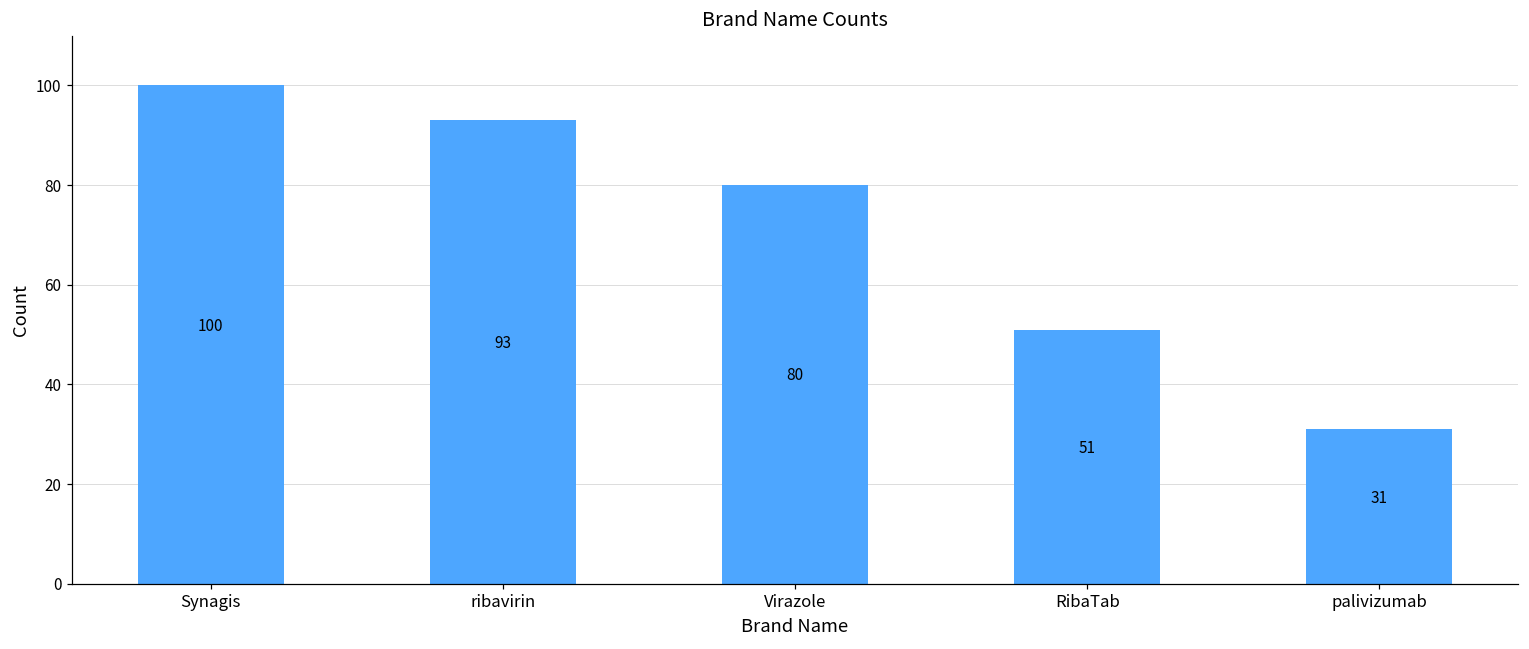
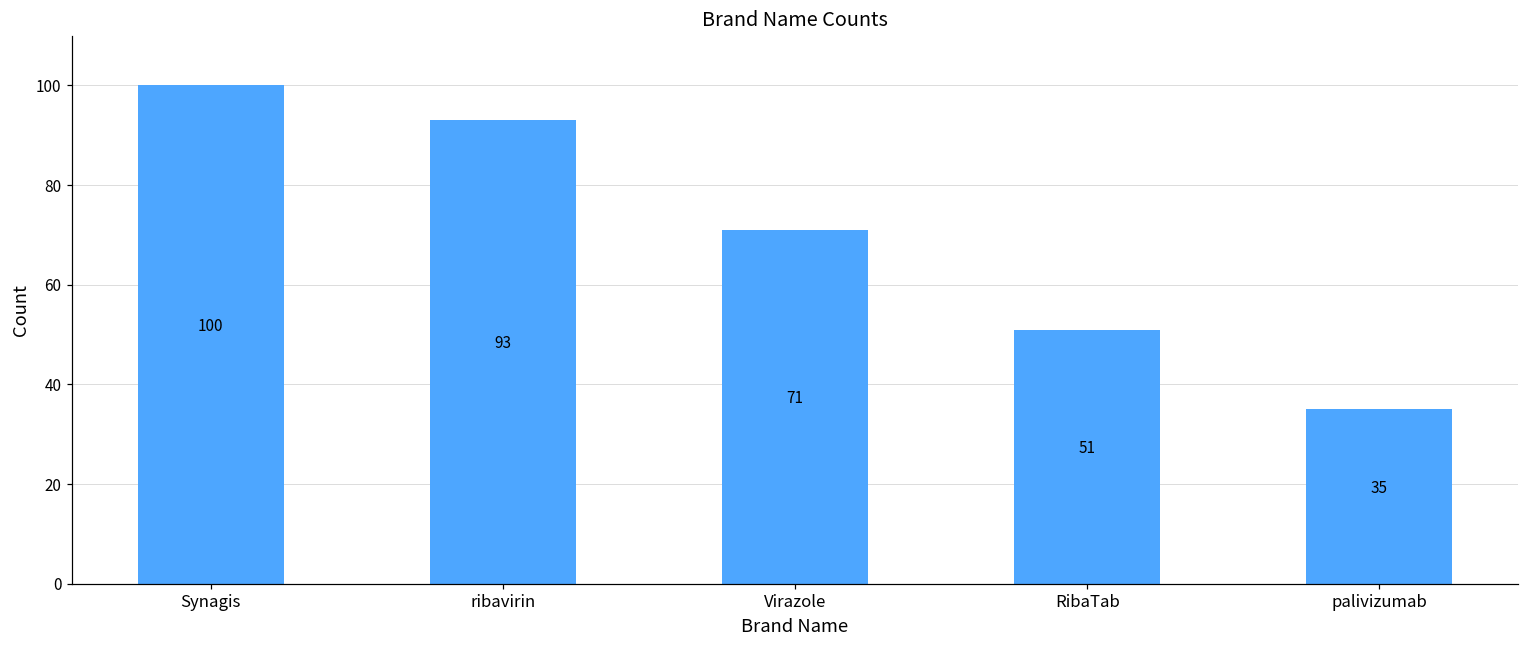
Virazole: 80 -> 71
palivizumab: 31 -> 35
